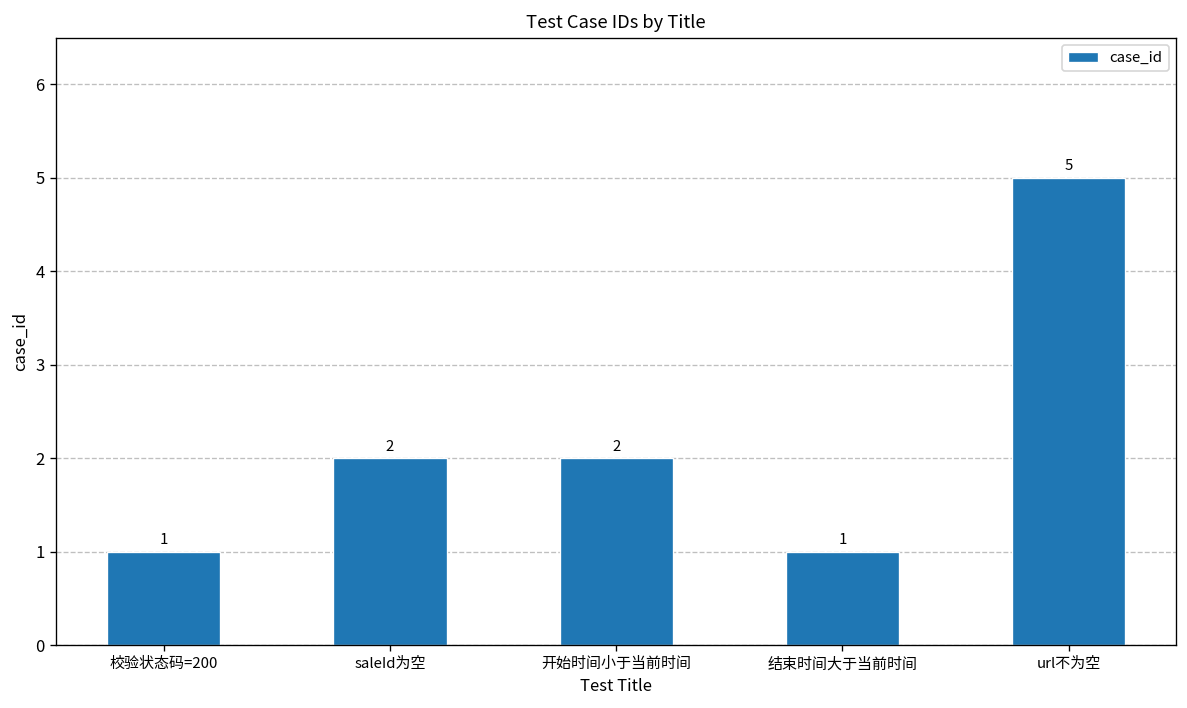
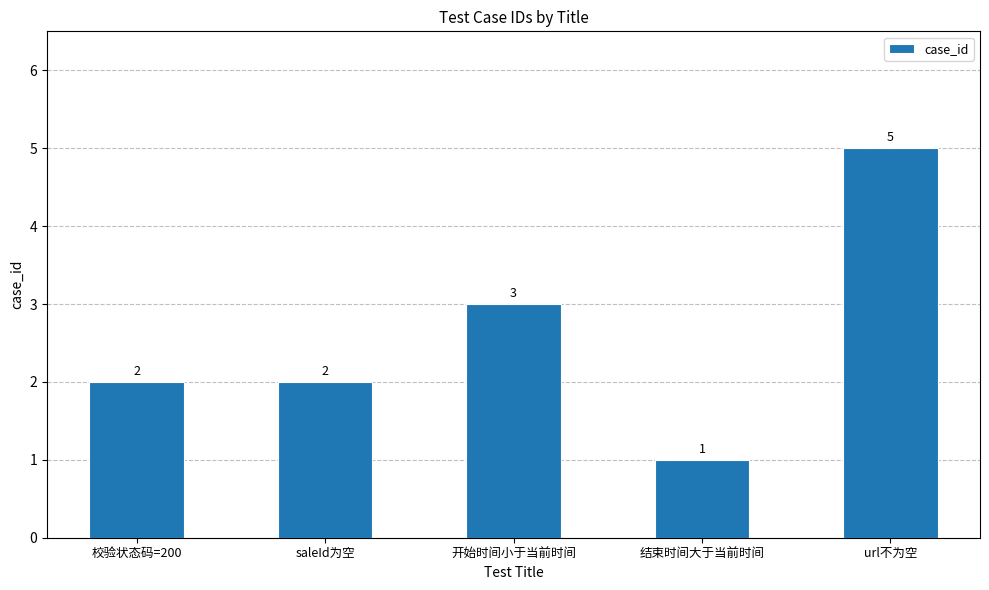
校验状态码=200: 1 -> 2
开始时间小于当前时间: 2 -> 3
